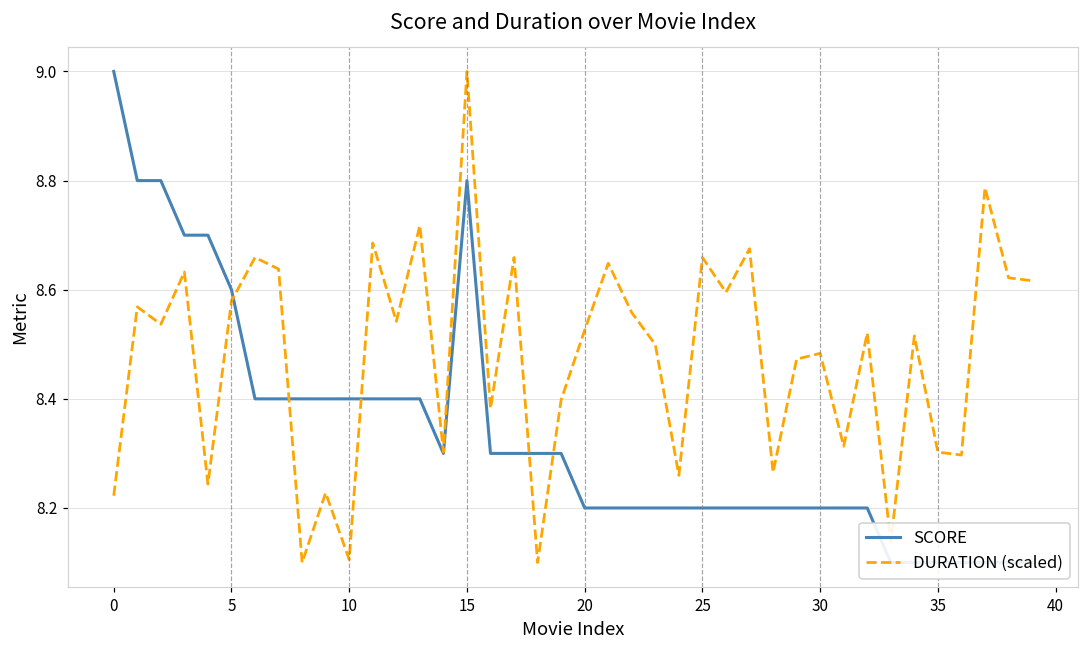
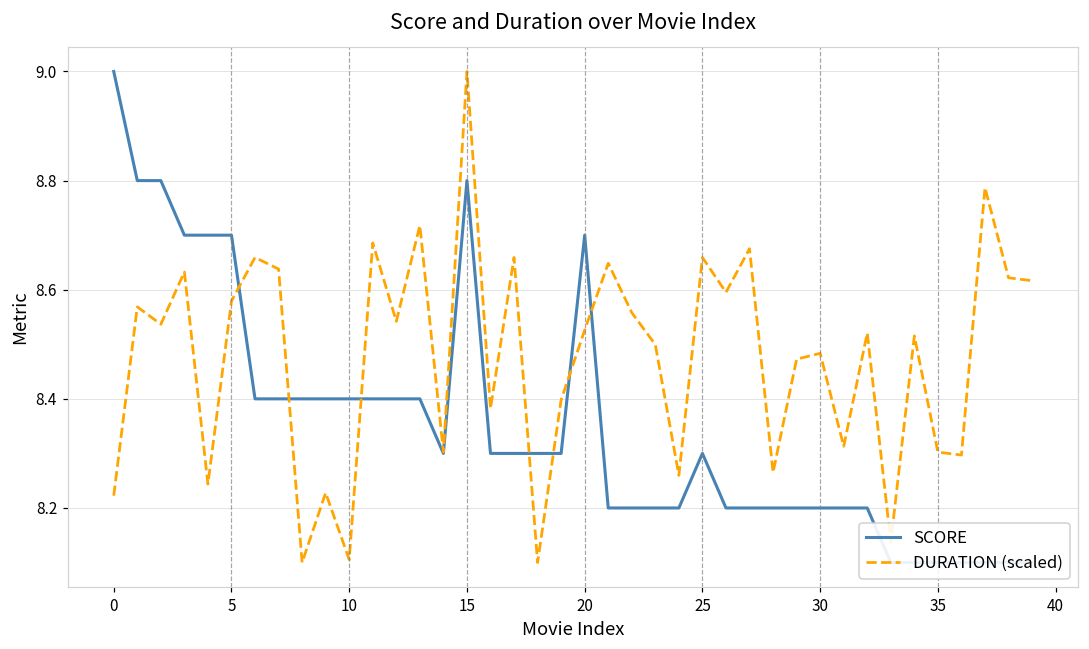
SCORE, 5: 8.6 -> 8.7
SCORE, 20: 8.2 -> 8.7
SCORE, 25: 8.2 -> 8.3
